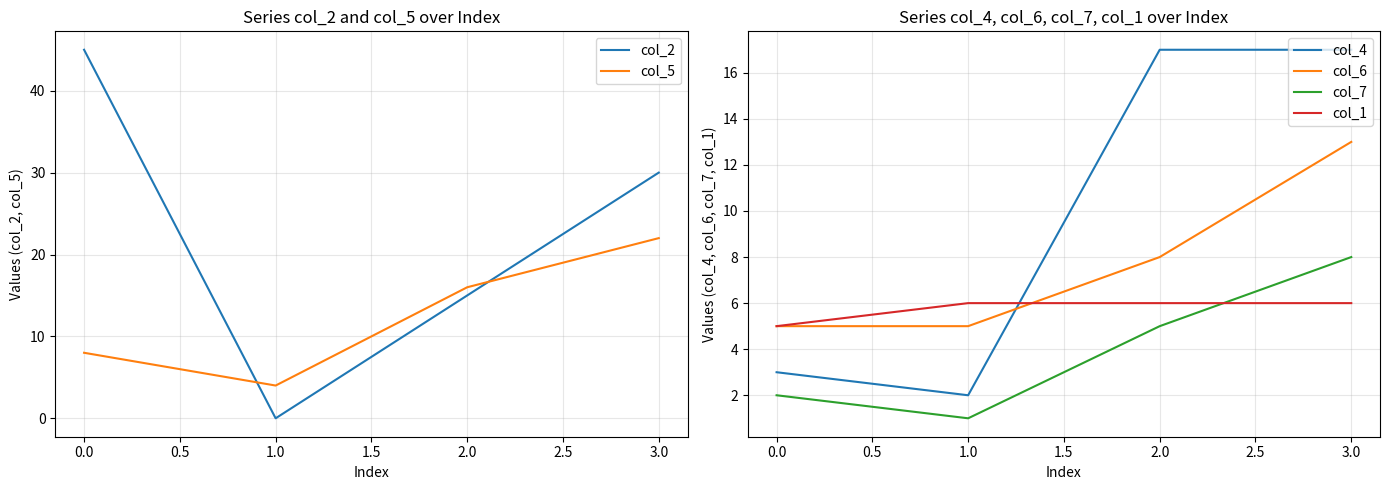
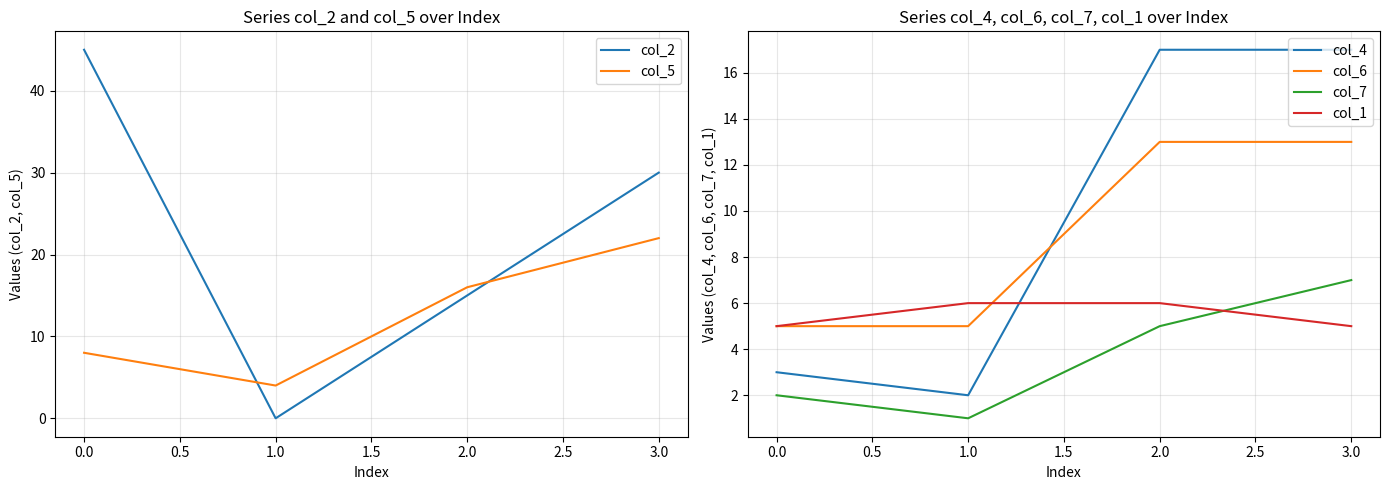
Series col_4, col_6, col_7, col_1 over Index, col_6, 2.0: 8 -> 13
Series col_4, col_6, col_7, col_1 over Index, col_7, 3.0: 8 -> 7
Series col_4, col_6, col_7, col_1 over Index, col_1, 3.0: 6 -> 5
